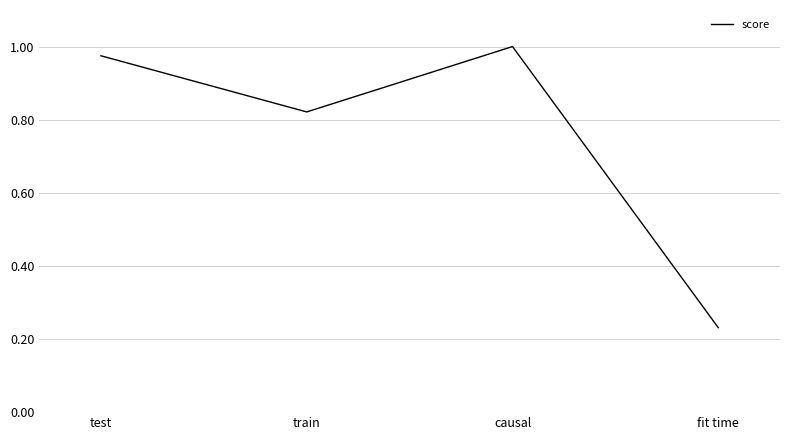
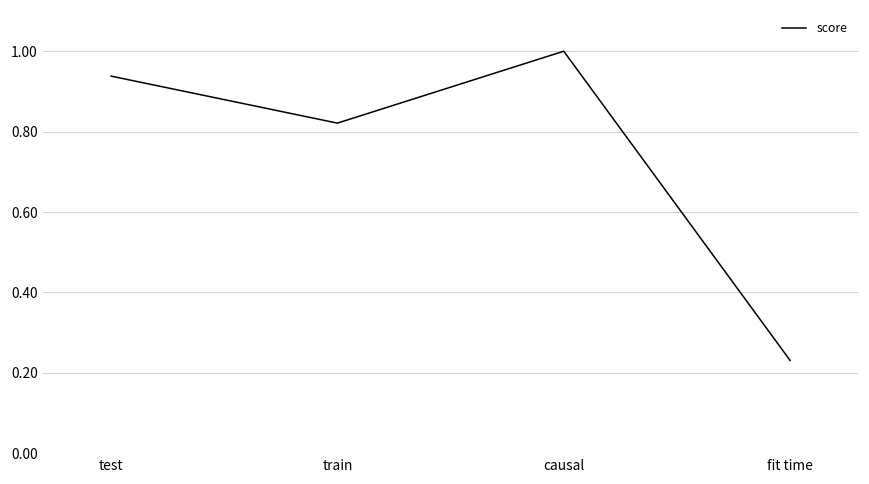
test: 0.97 -> 0.94
